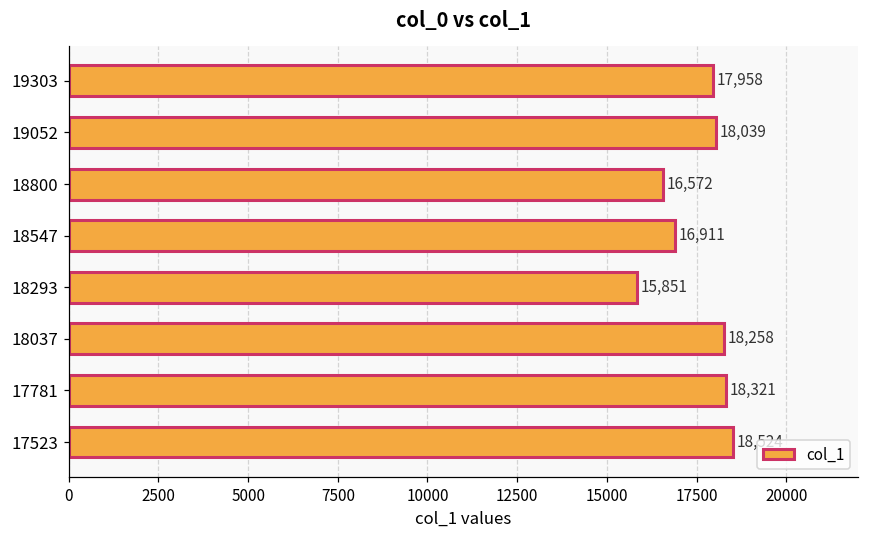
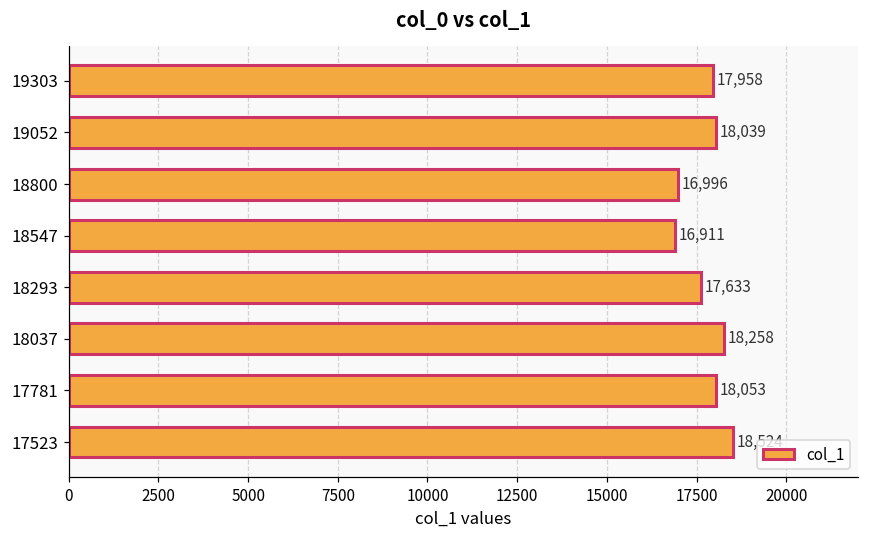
18800: 16,572 -> 16,996
18293: 15,851 -> 17,633
17781: 18,321 -> 18,053
